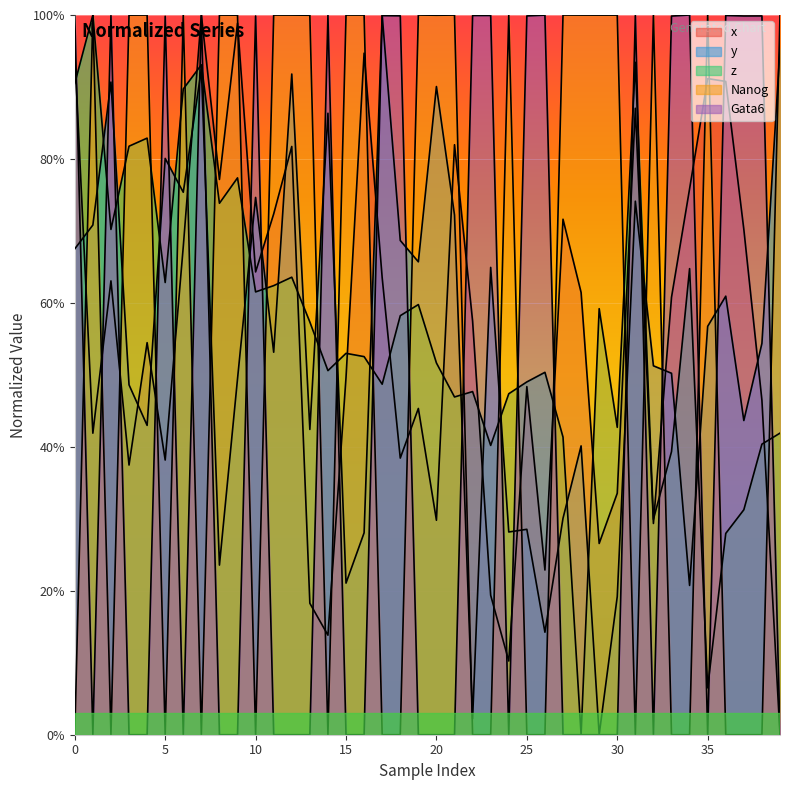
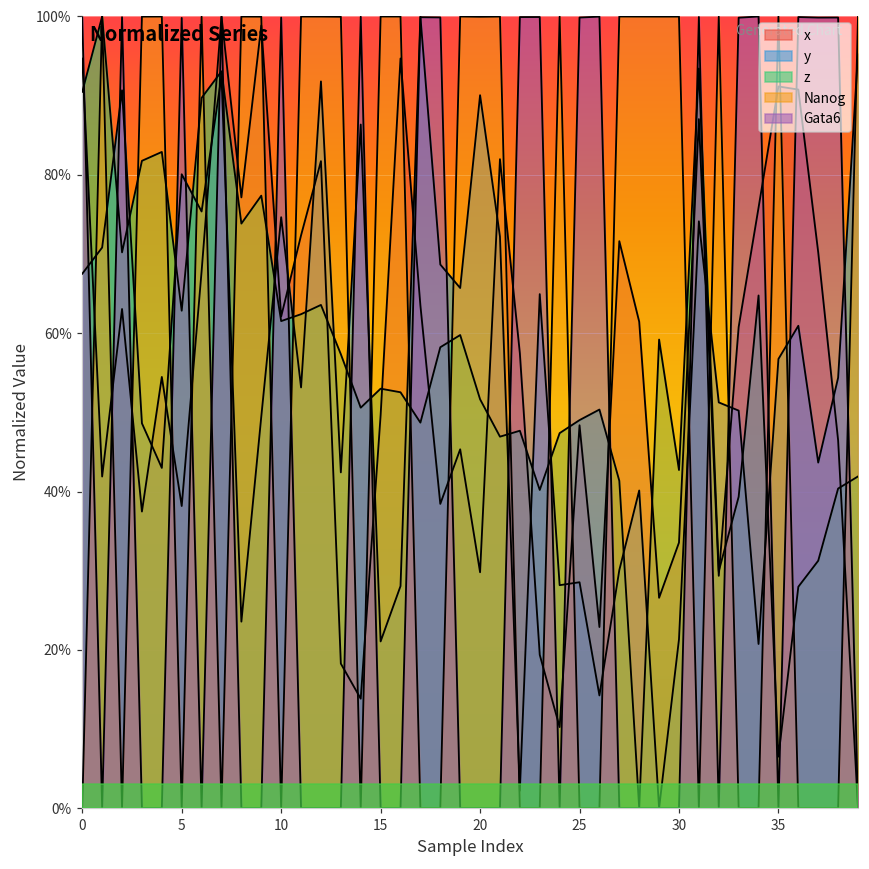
x, 10: 64% -> 62%
y, 30: 19% -> 21%
